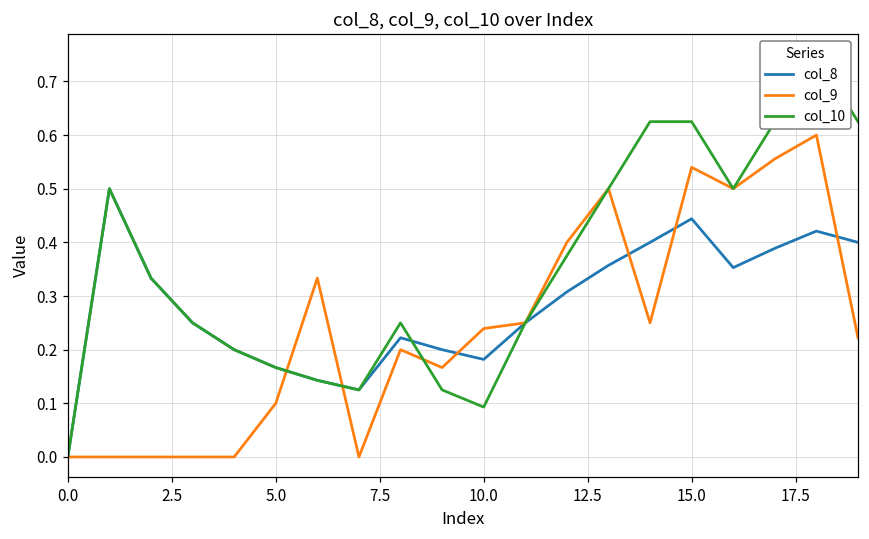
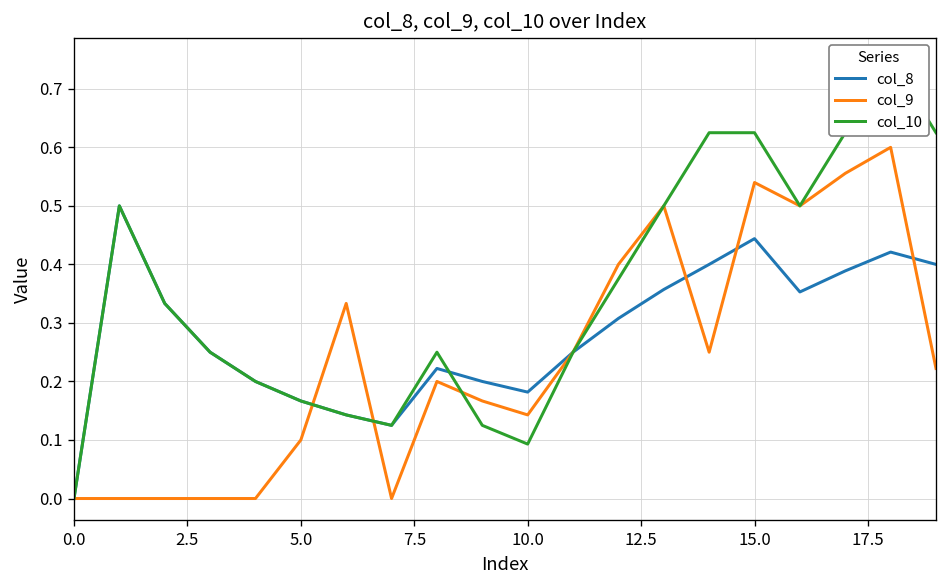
col_9, 10.0: 0.24 -> 0.14
